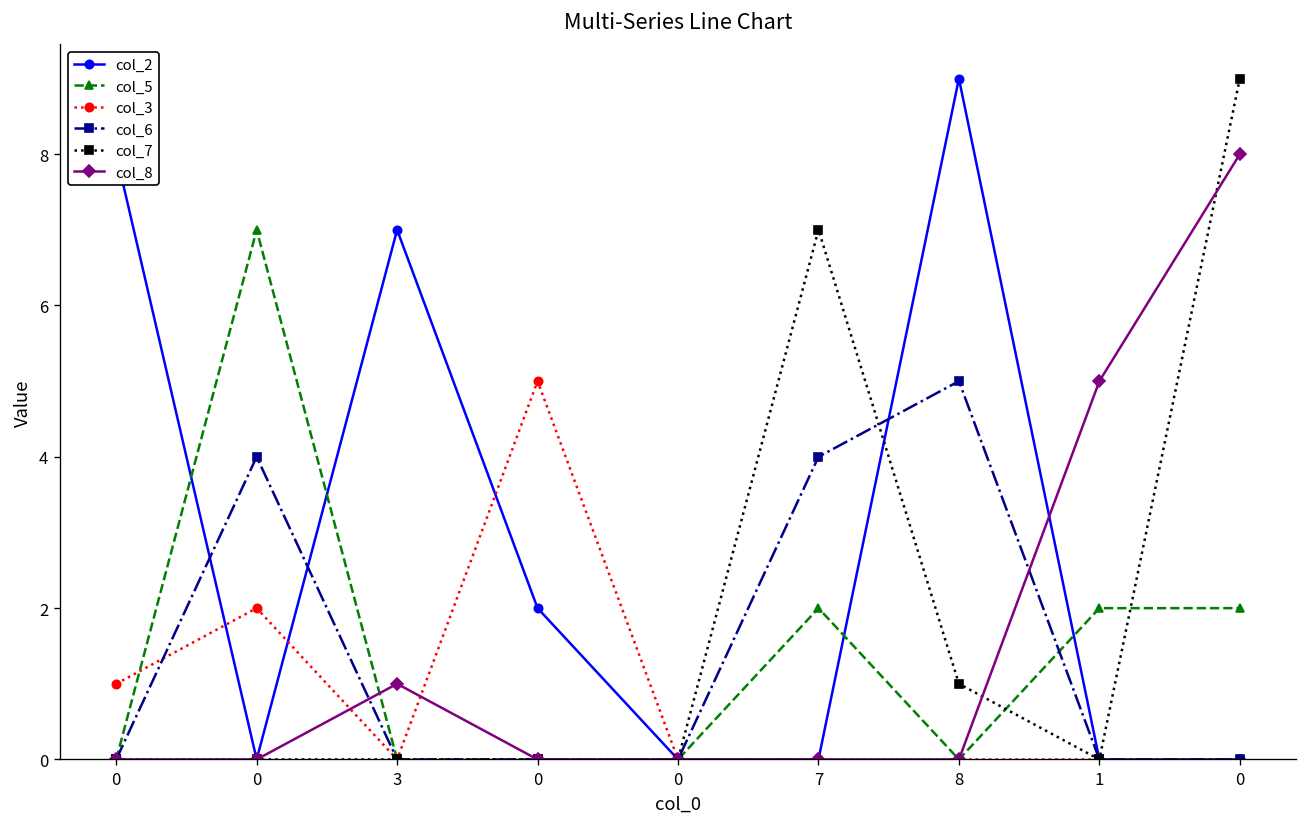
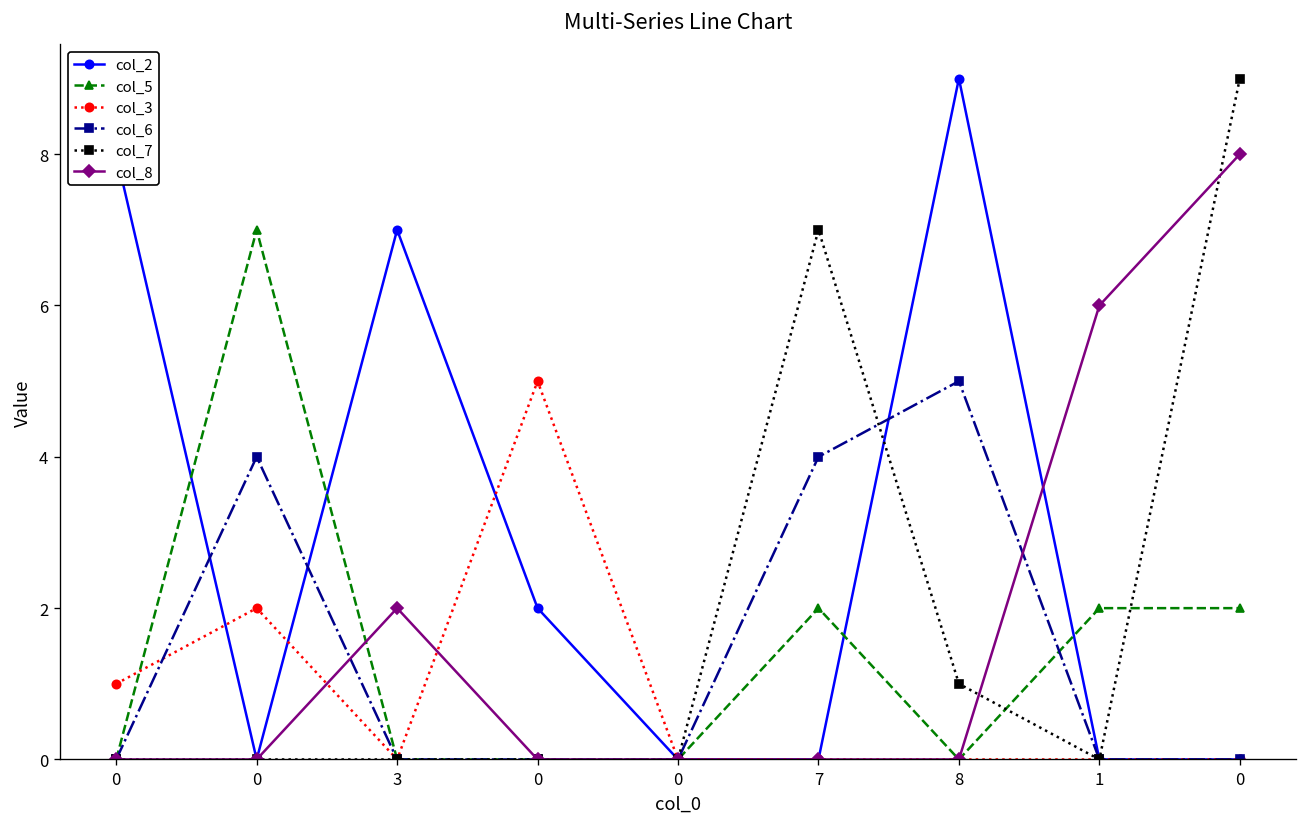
col_8, 3: 1 -> 2
col_8, 1: 5 -> 6
